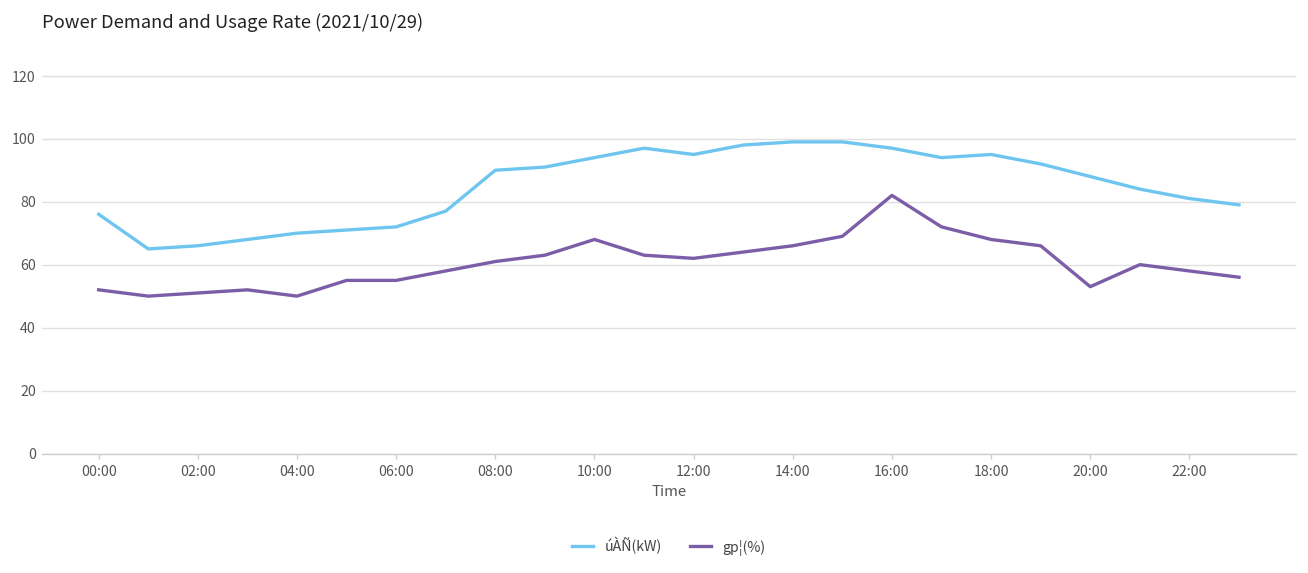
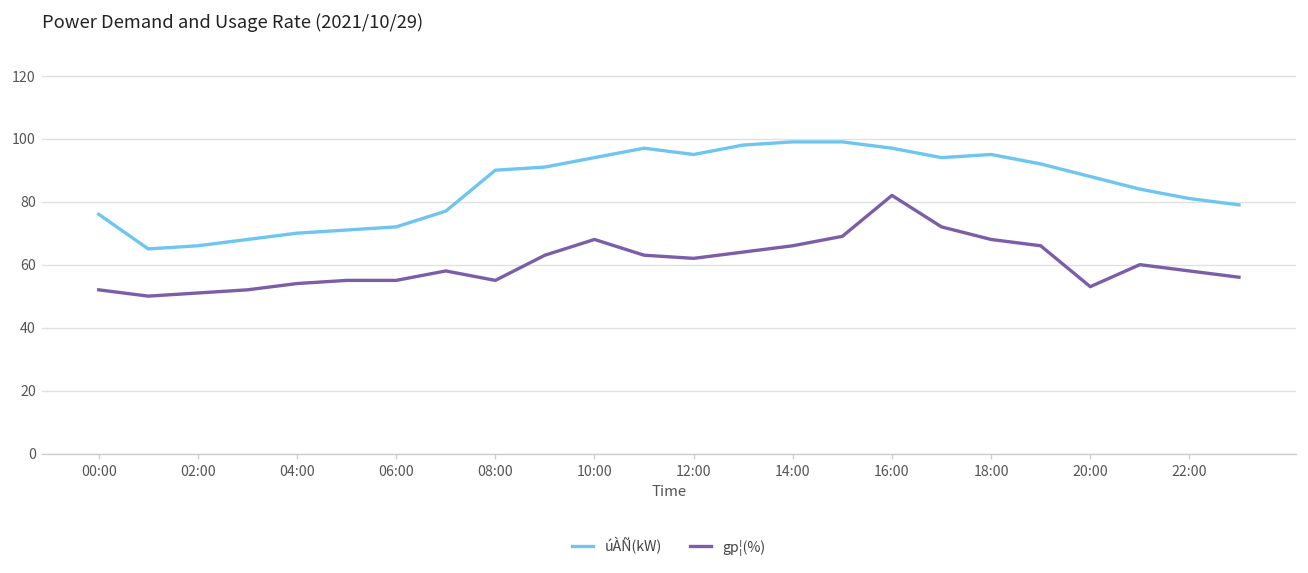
gp¦(%), 04:00: 50 -> 54
gp¦(%), 08:00: 61 -> 55
